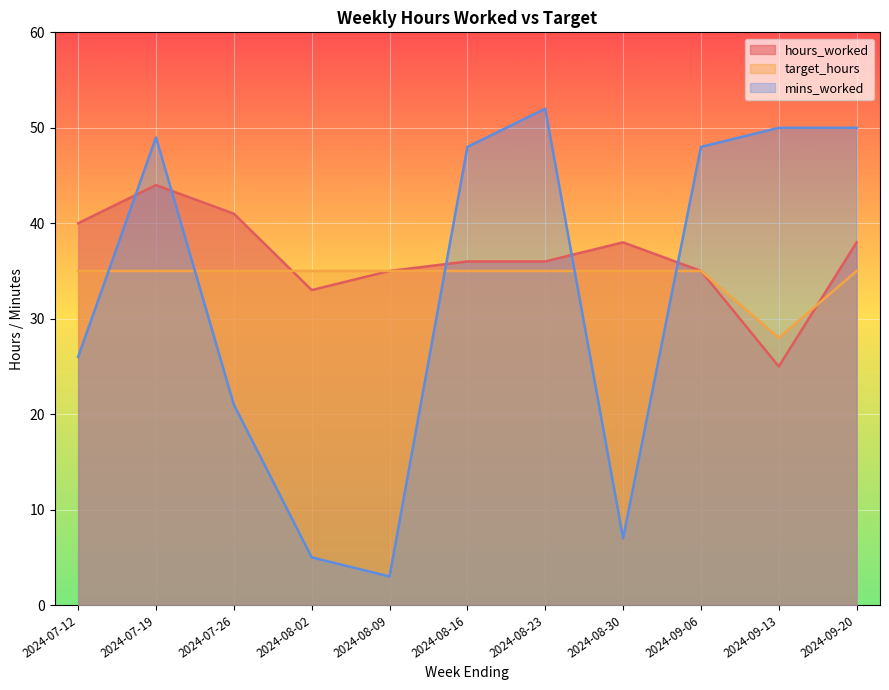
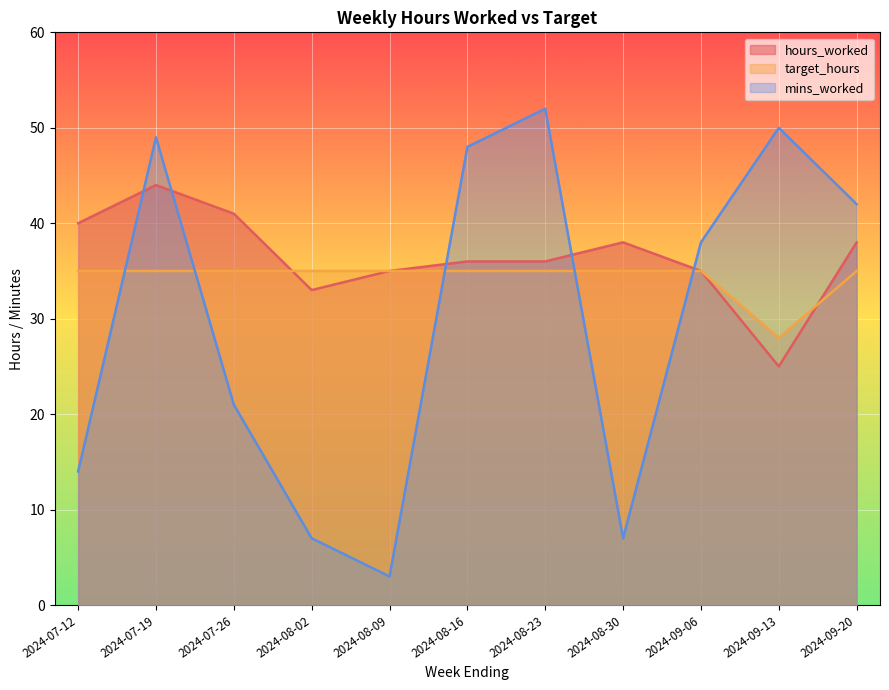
mins_worked, 2024-07-12: 26 -> 14
mins_worked, 2024-08-02: 5 -> 7
mins_worked, 2024-09-06: 48 -> 38
mins_worked, 2024-09-20: 50 -> 42
